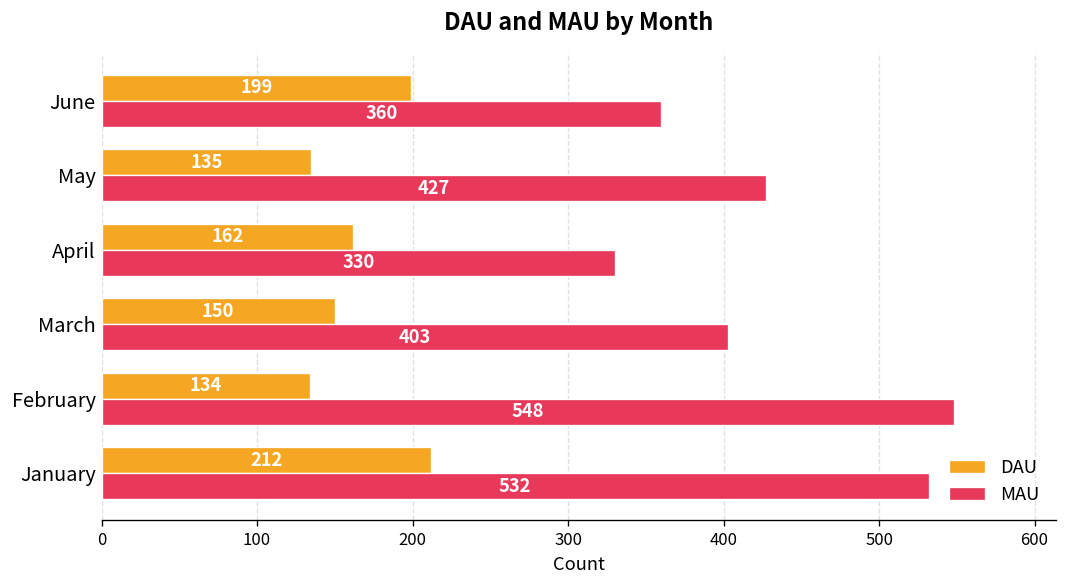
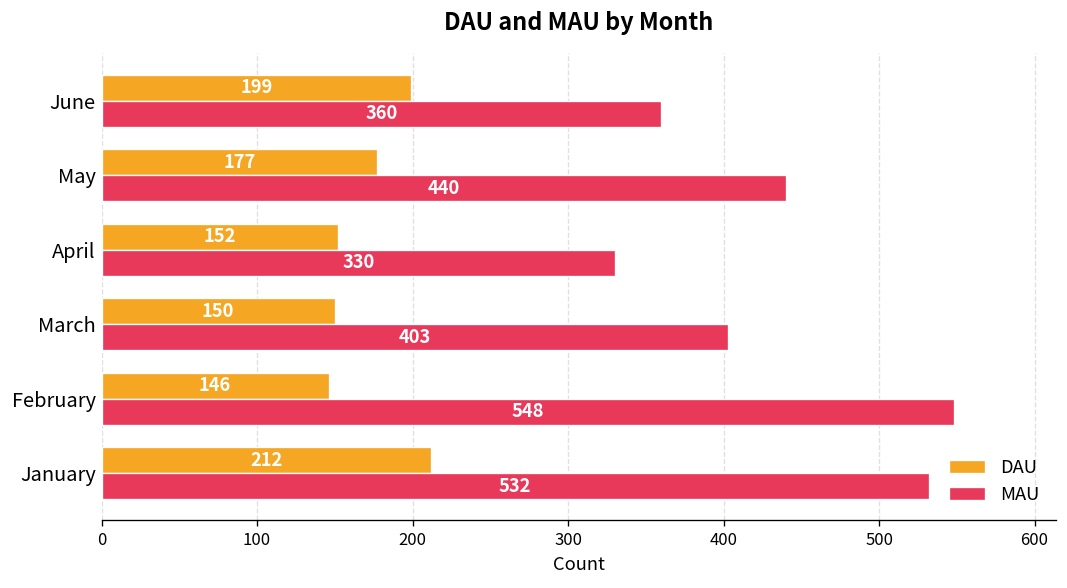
DAU, May: 135 -> 177
MAU, May: 427 -> 440
DAU, April: 162 -> 152
DAU, February: 134 -> 146
